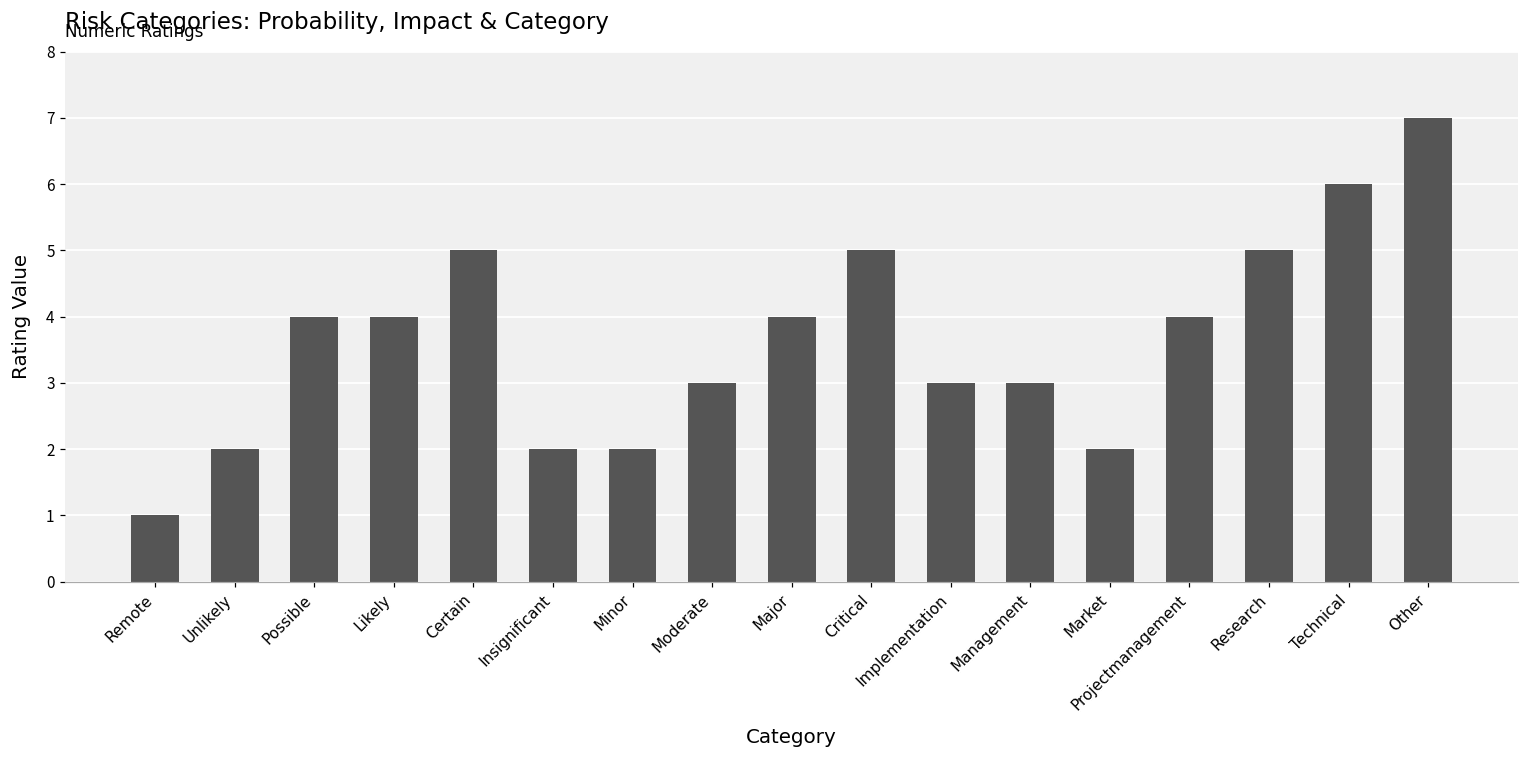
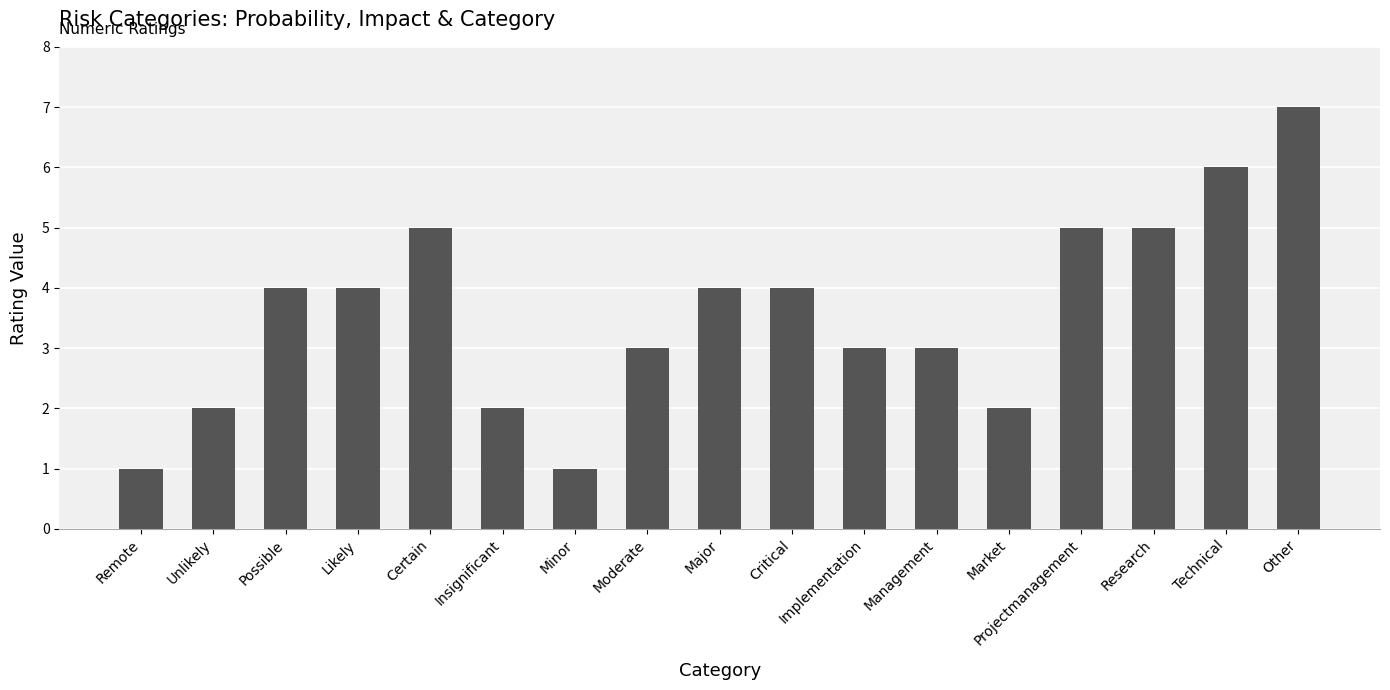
Minor: 2 -> 1
Critical: 5 -> 4
Projectmanagement: 4 -> 5
